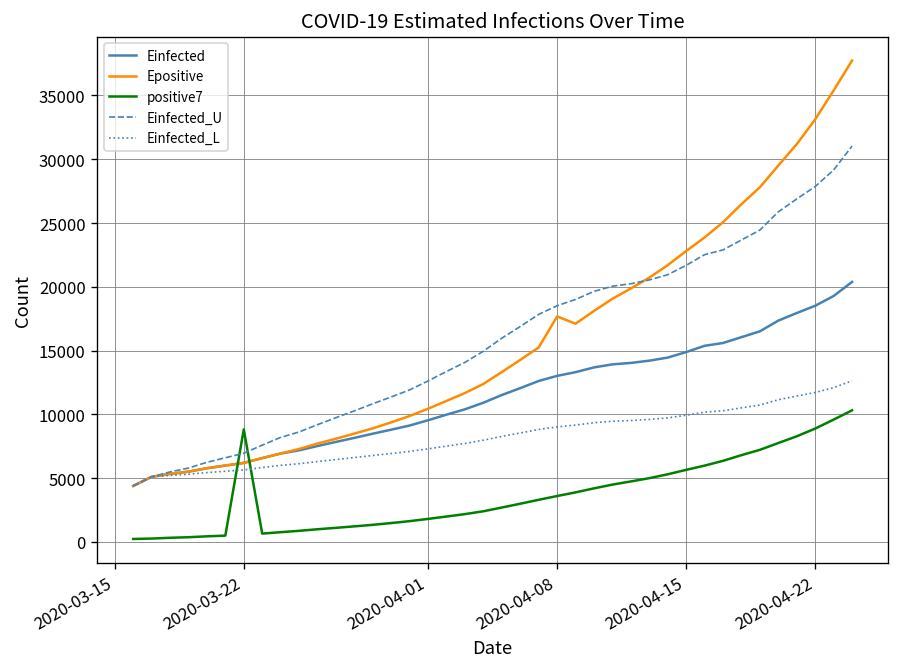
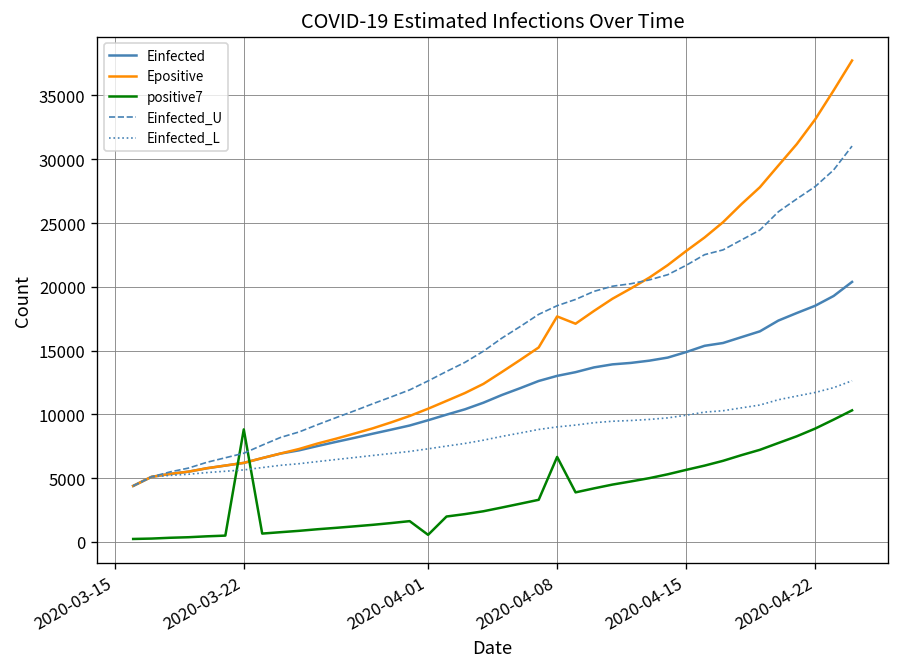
positive7, 2020-04-01: 1800 -> 600
positive7, 2020-04-08: 3600 -> 6700
